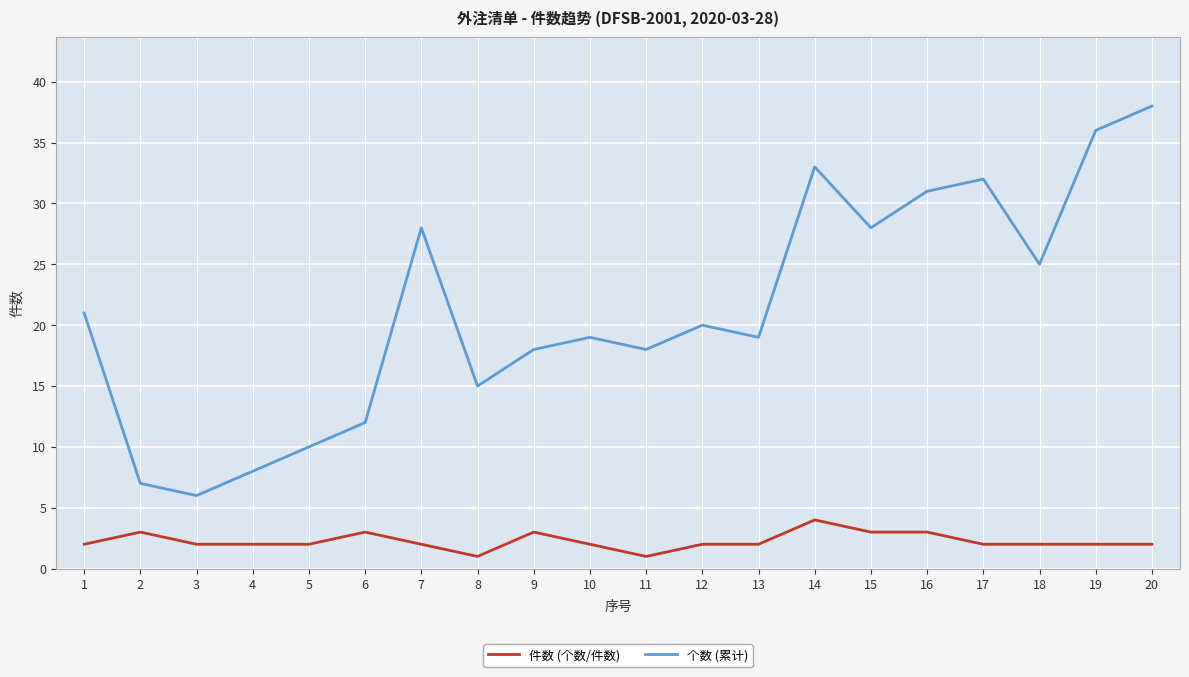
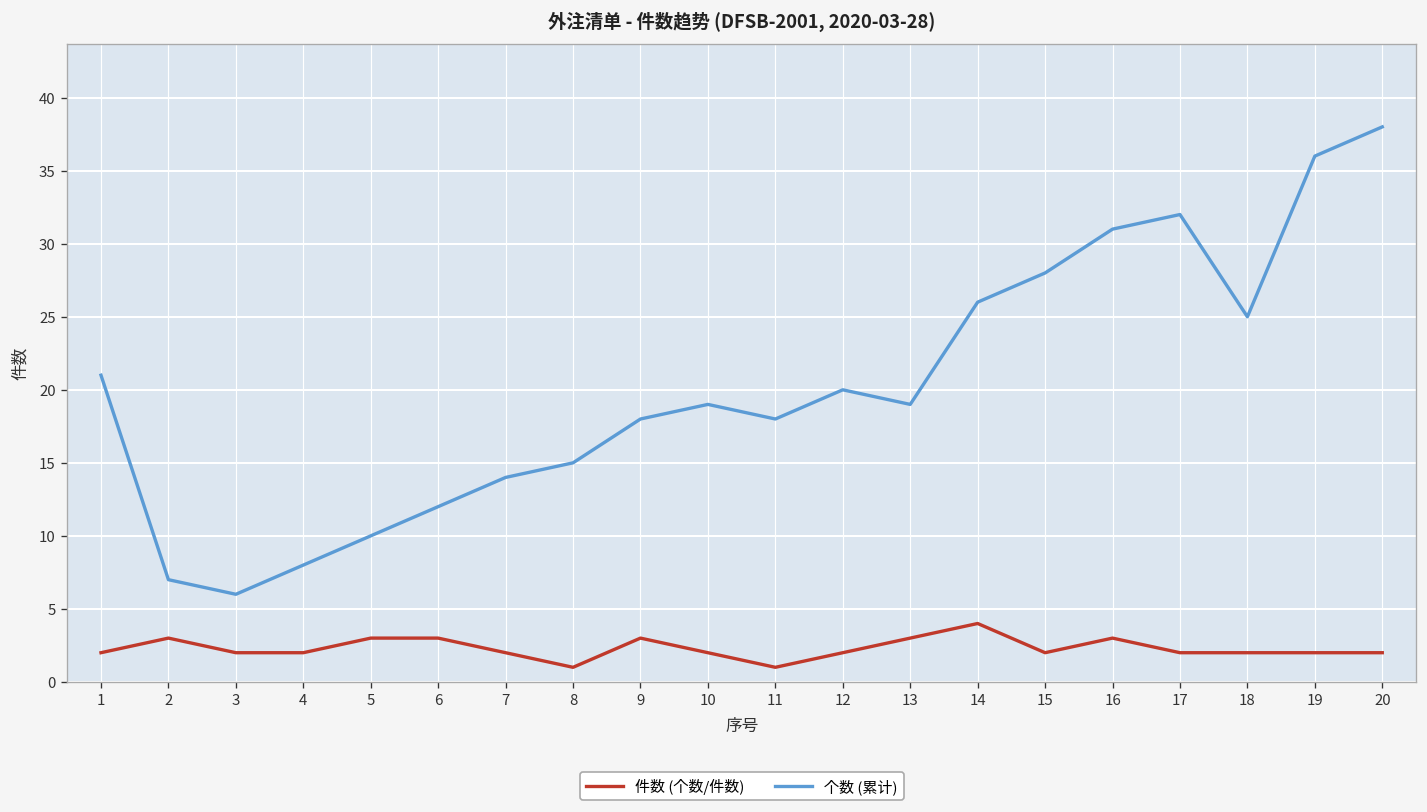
件数 (个数/件数), 5: 2 -> 3
个数 (累计), 7: 28 -> 14
件数 (个数/件数), 13: 2 -> 3
个数 (累计), 14: 33 -> 26
件数 (个数/件数), 15: 3 -> 2
